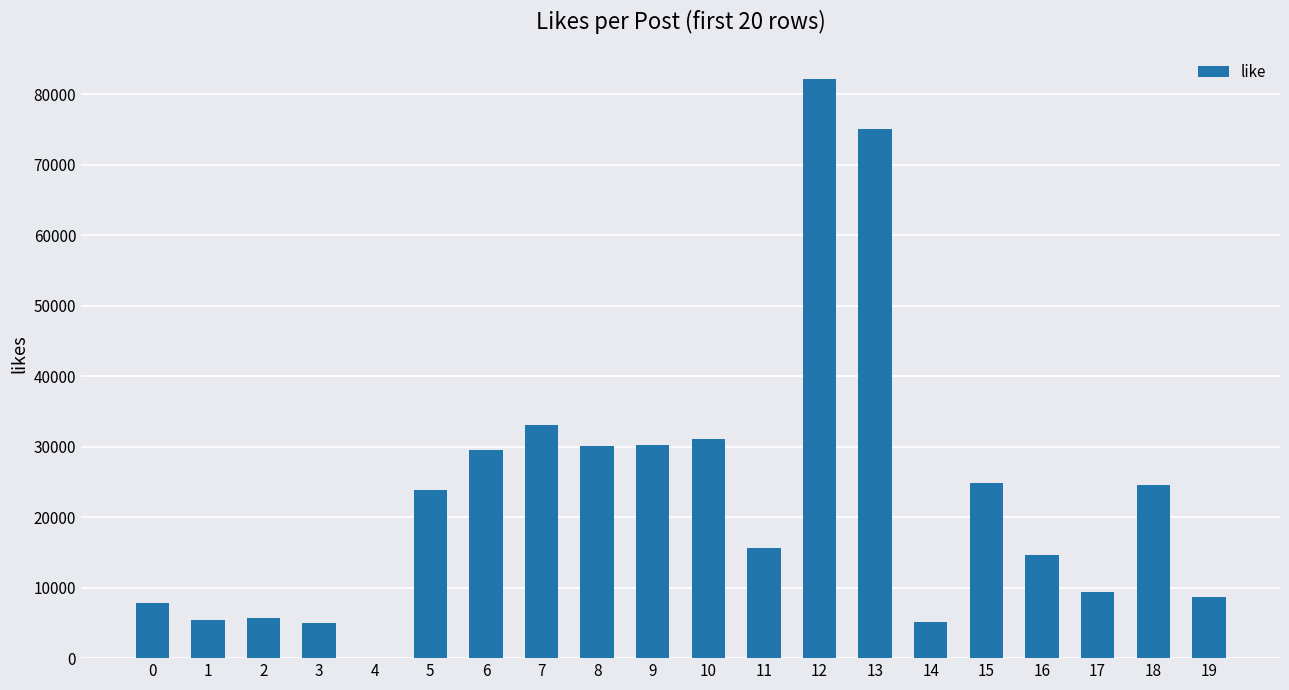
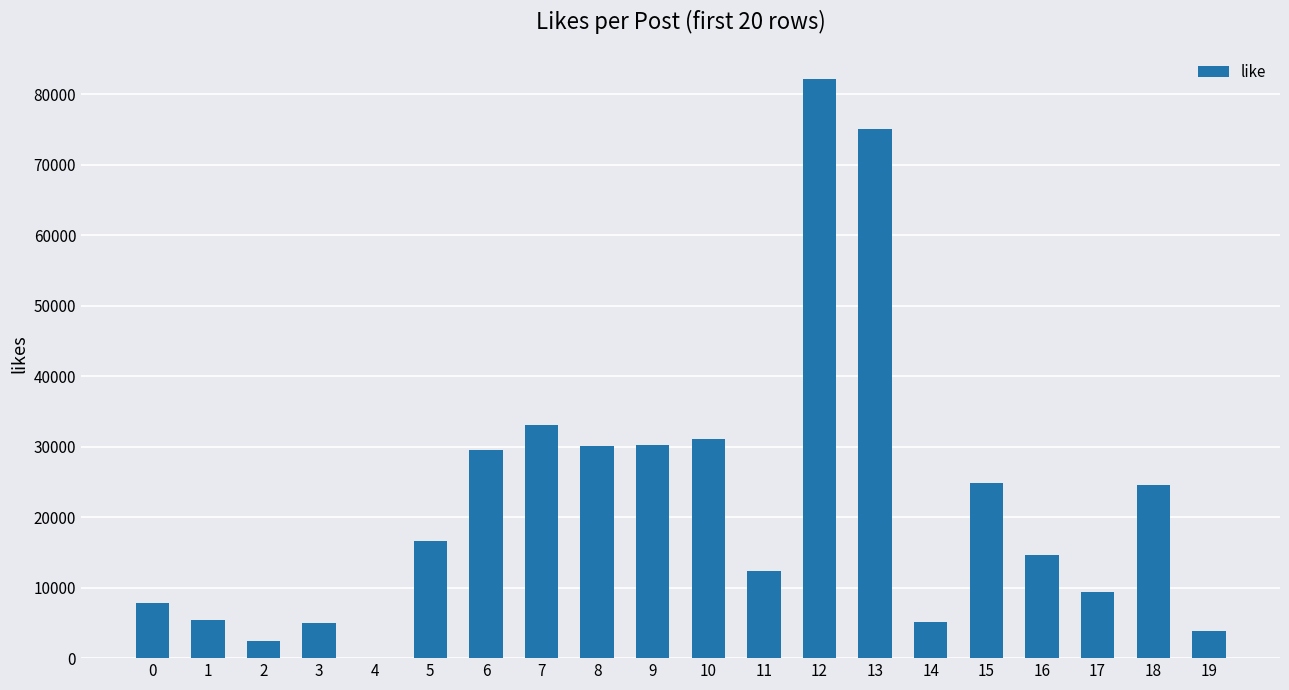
2: 6000 -> 2000
5: 24000 -> 17000
11: 16000 -> 12000
19: 9000 -> 4000
